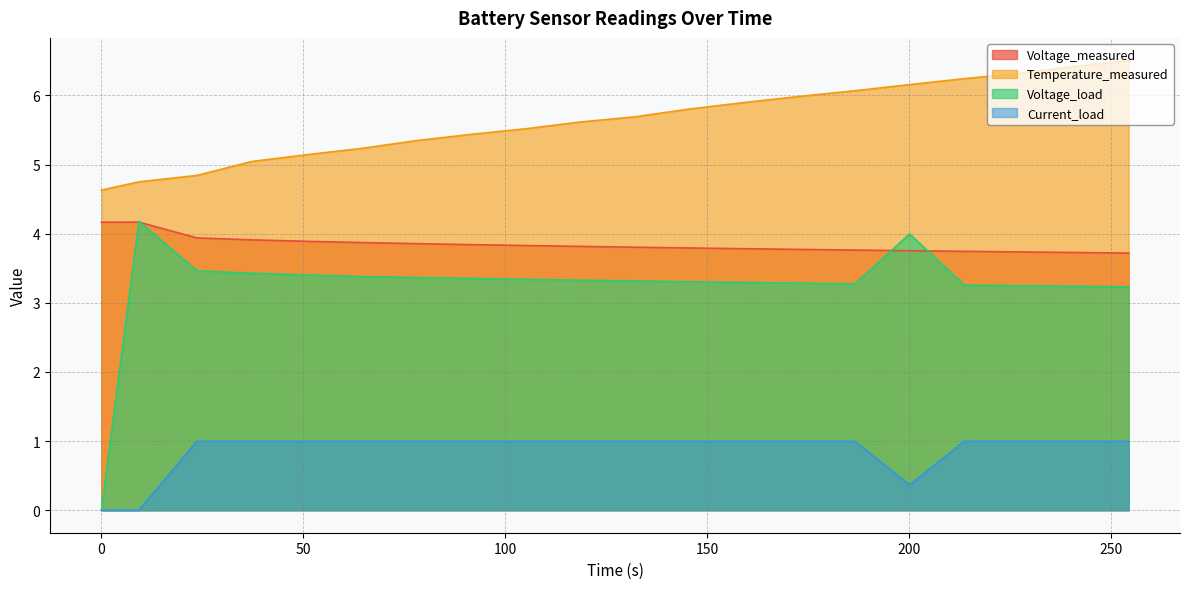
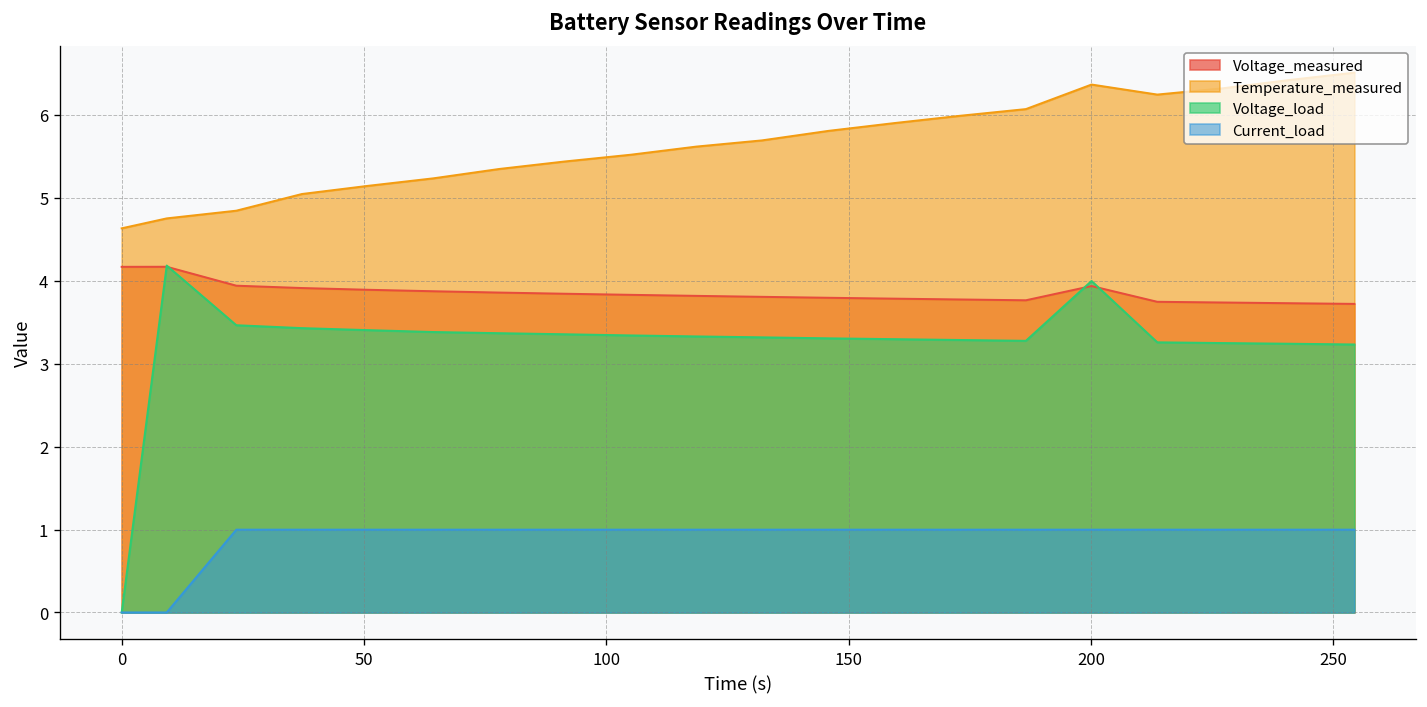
Voltage_measured, 200: 3.8 -> 3.9
Temperature_measured, 200: 6.2 -> 6.4
Current_load, 200: 0.4 -> 1.0
